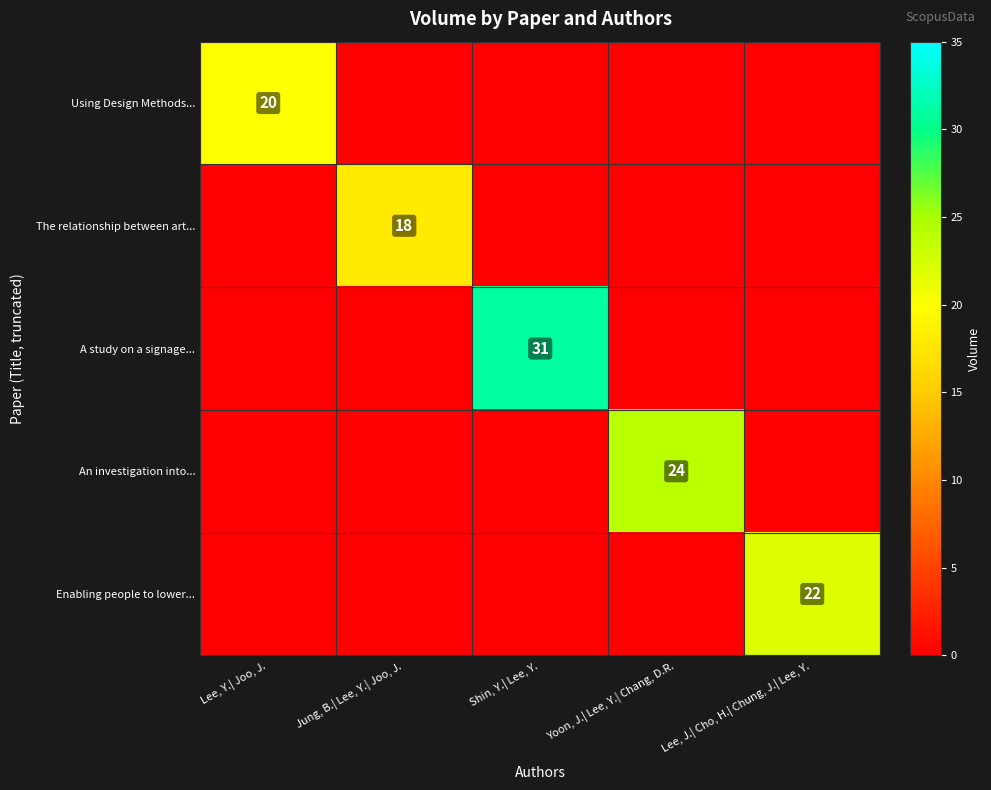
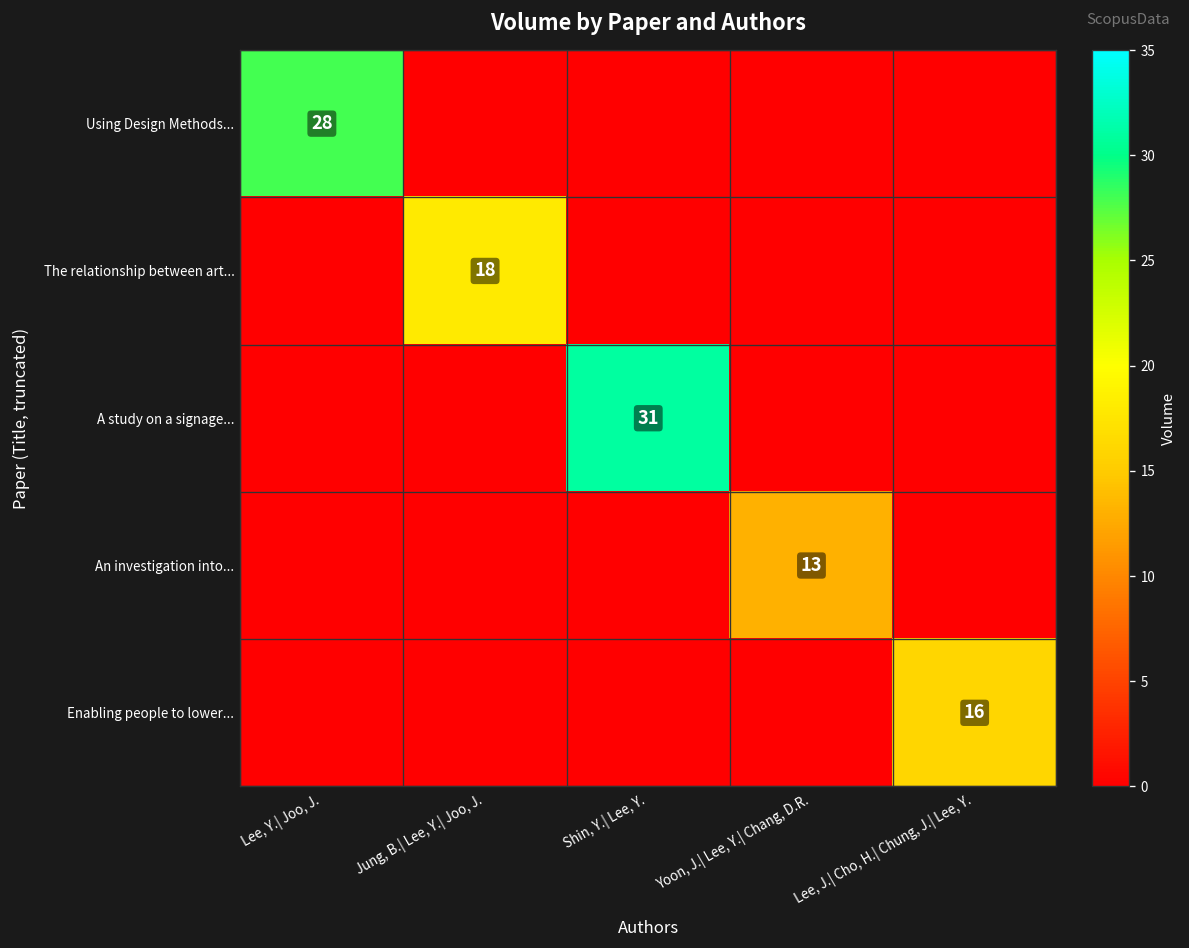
Using Design Methods..., Lee, Y.| Joo, J.: 20 -> 28
An investigation into..., Yoon, J.| Lee, Y.| Chang, D.R.: 24 -> 13
Enabling people to lower..., Lee, J.| Cho, H.| Chung, J.| Lee, Y.: 22 -> 16
